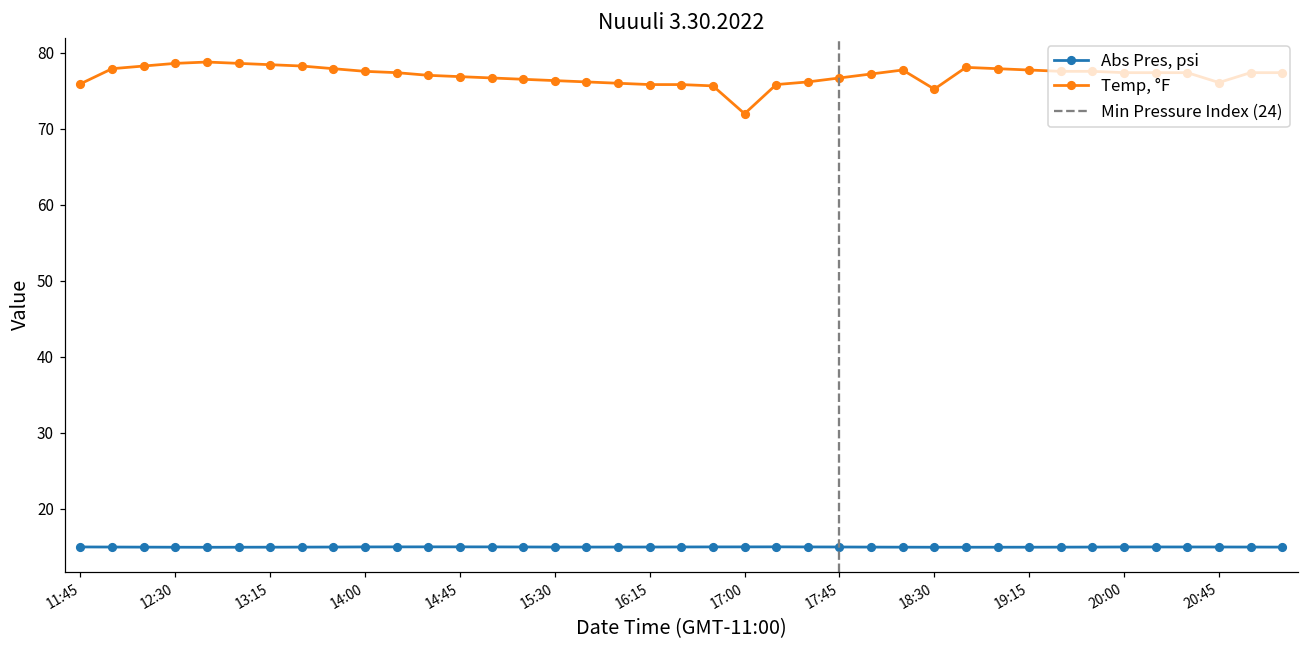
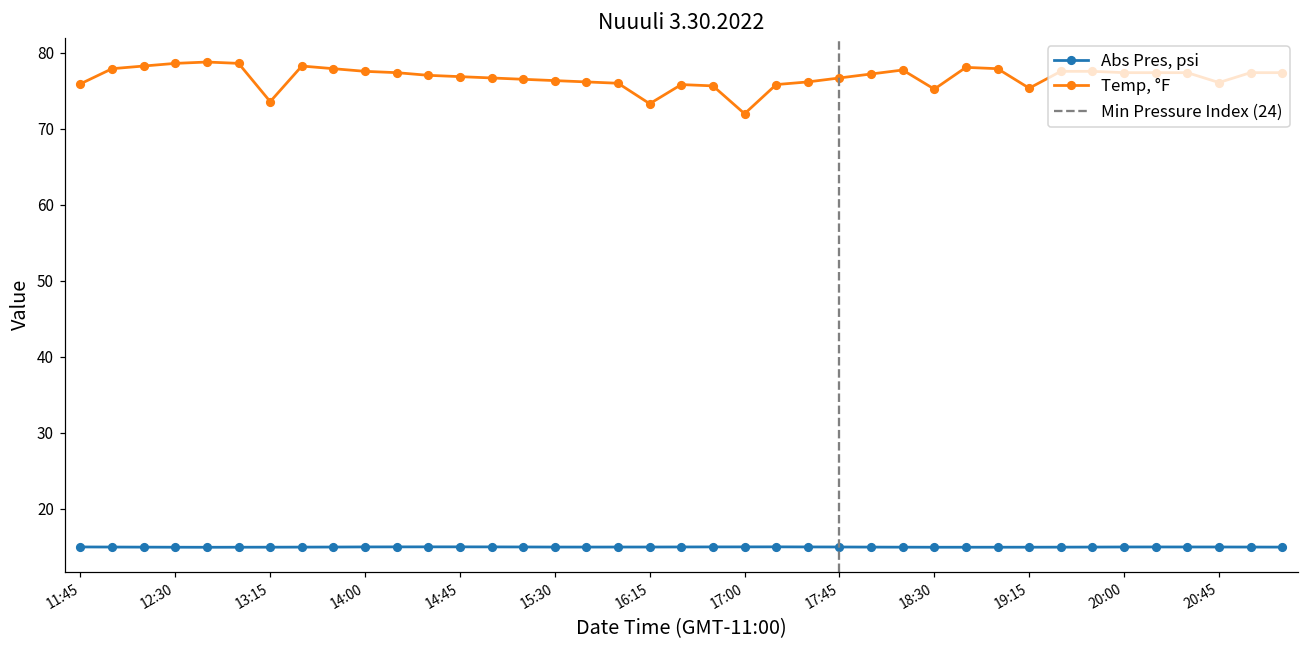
Temp, °F, 13:15: 78 -> 74
Temp, °F, 16:15: 76 -> 73
Temp, °F, 19:15: 78 -> 75
